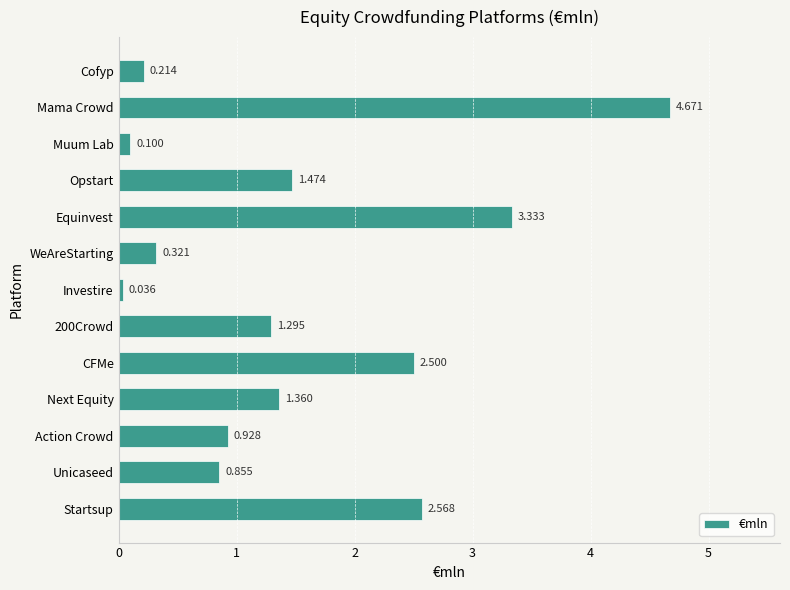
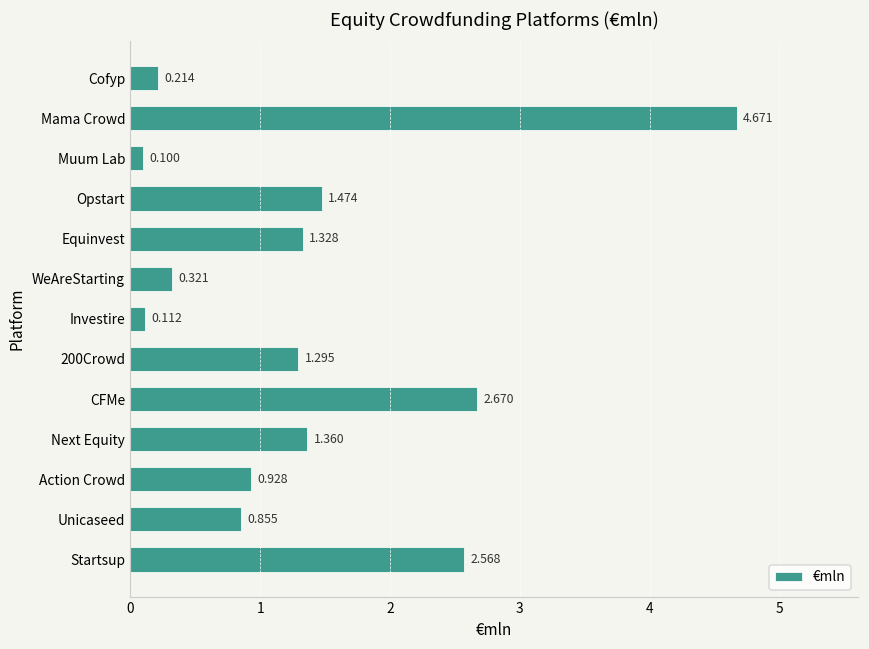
Equinvest: 3.333 -> 1.328
Investire: 0.036 -> 0.112
CFMe: 2.500 -> 2.670
